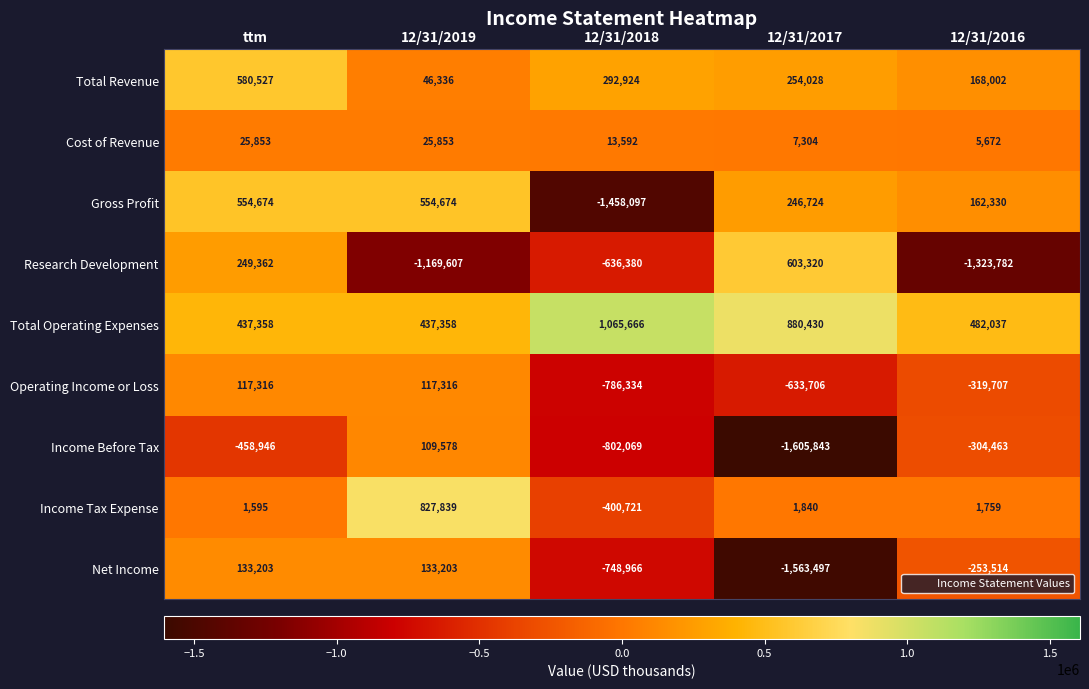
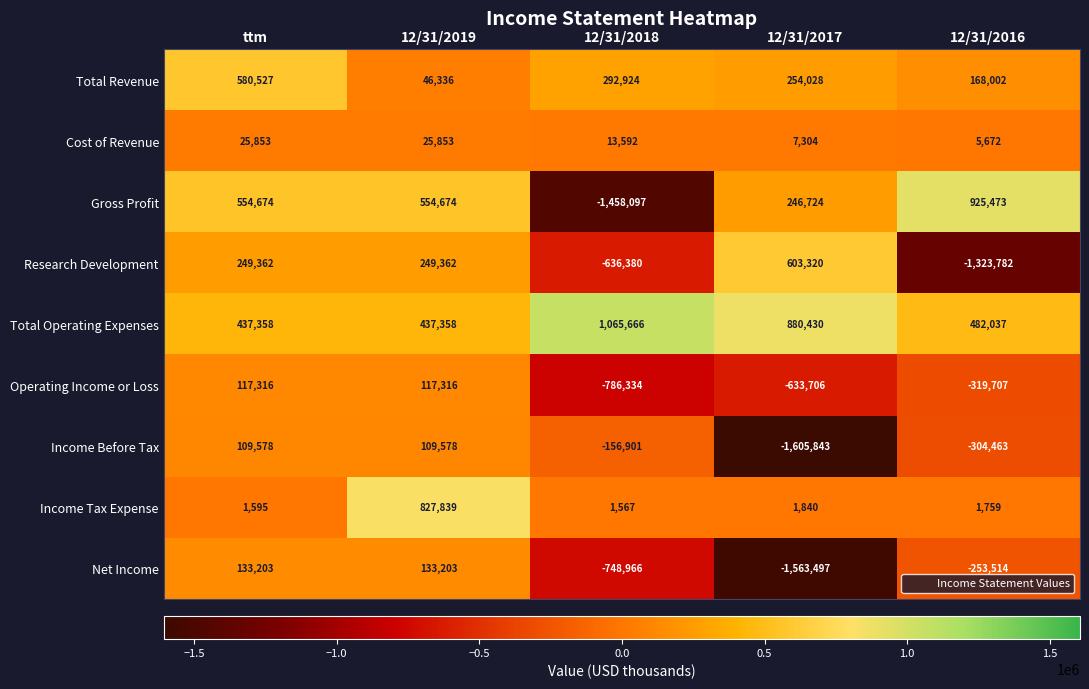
Gross Profit, 12/31/2016: 162,330 -> 925,473
Research Development, 12/31/2019: -1,169,607 -> 249,362
Income Before Tax, ttm: -458,946 -> 109,578
Income Before Tax, 12/31/2018: -802,069 -> -156,901
Income Tax Expense, 12/31/2018: -400,721 -> 1,567
